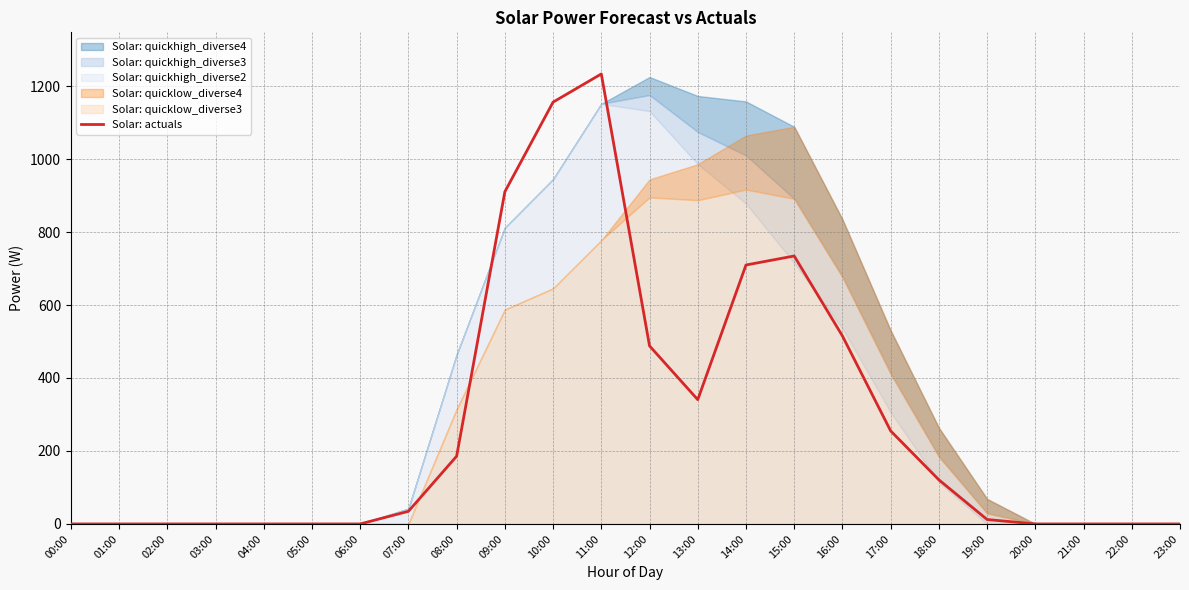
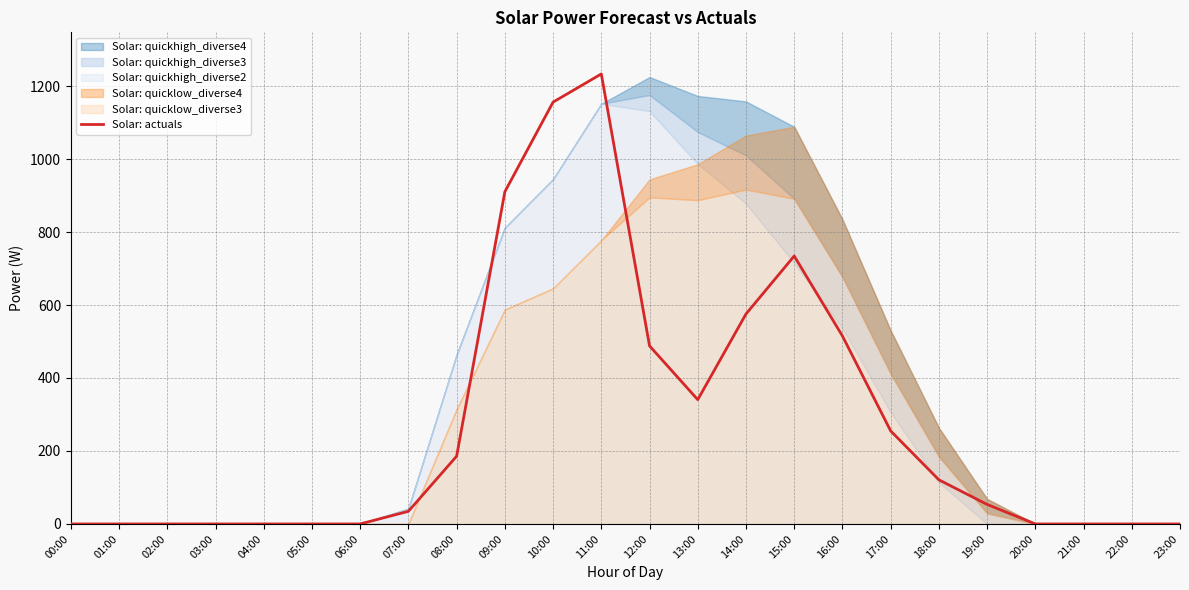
Solar: actuals, 14:00: 710 -> 580
Solar: actuals, 19:00: 10 -> 50
